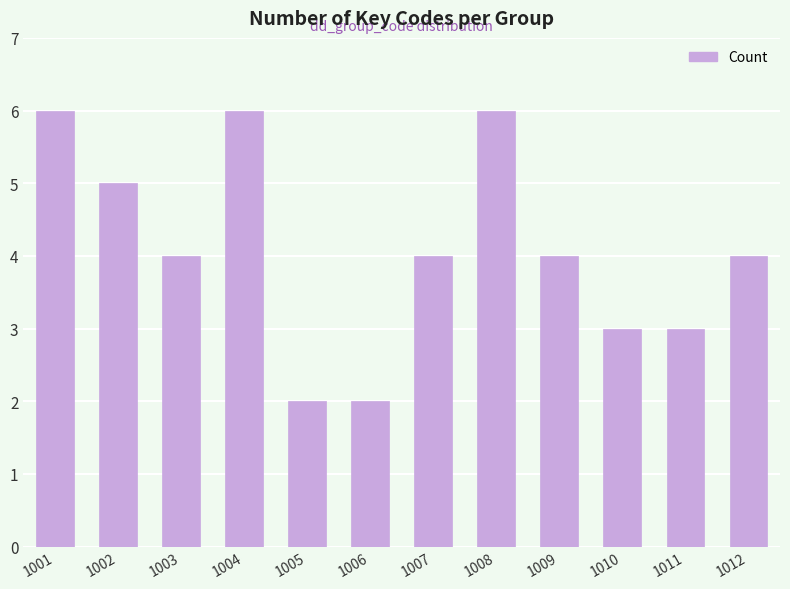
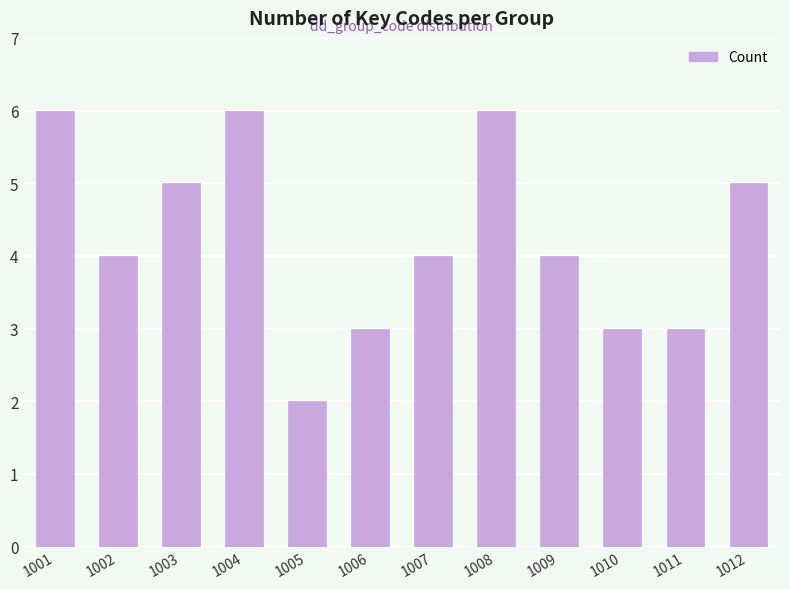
1002: 5 -> 4
1003: 4 -> 5
1006: 2 -> 3
1012: 4 -> 5
